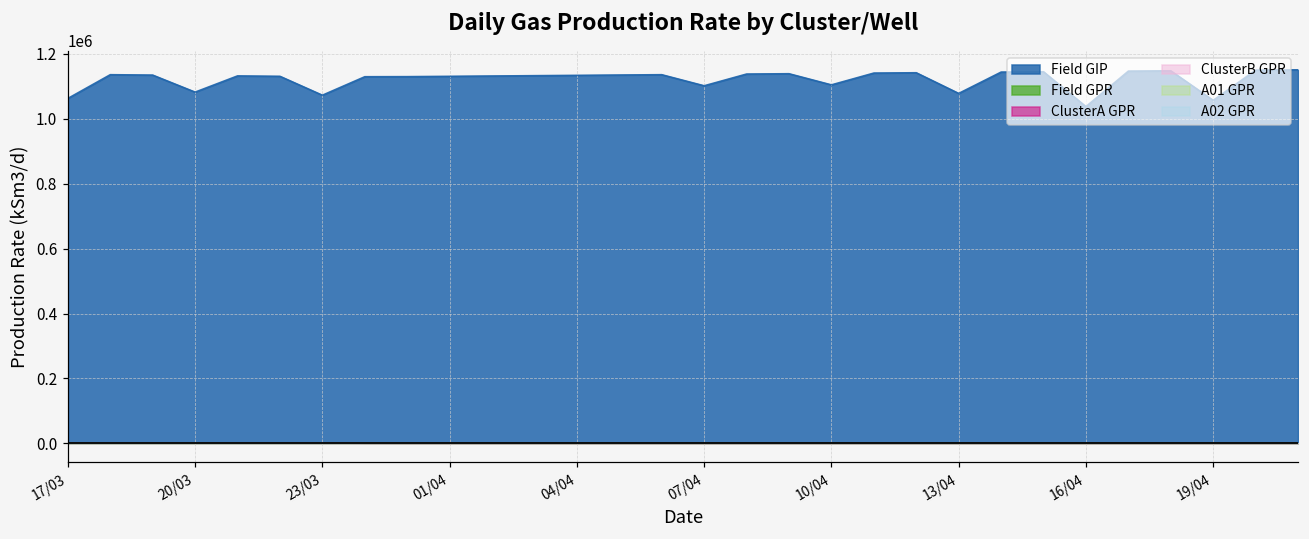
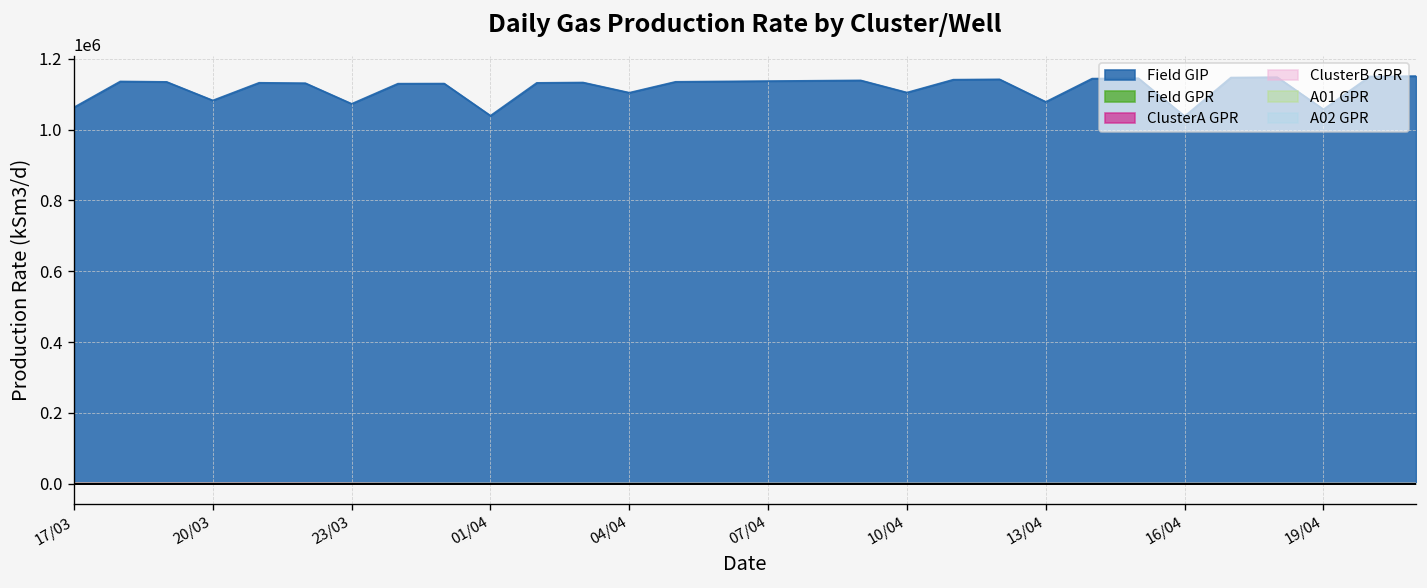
Field GIP, 01/04: 1130000 -> 1040000
Field GIP, 04/04: 1130000 -> 1100000
Field GIP, 07/04: 1100000 -> 1140000
